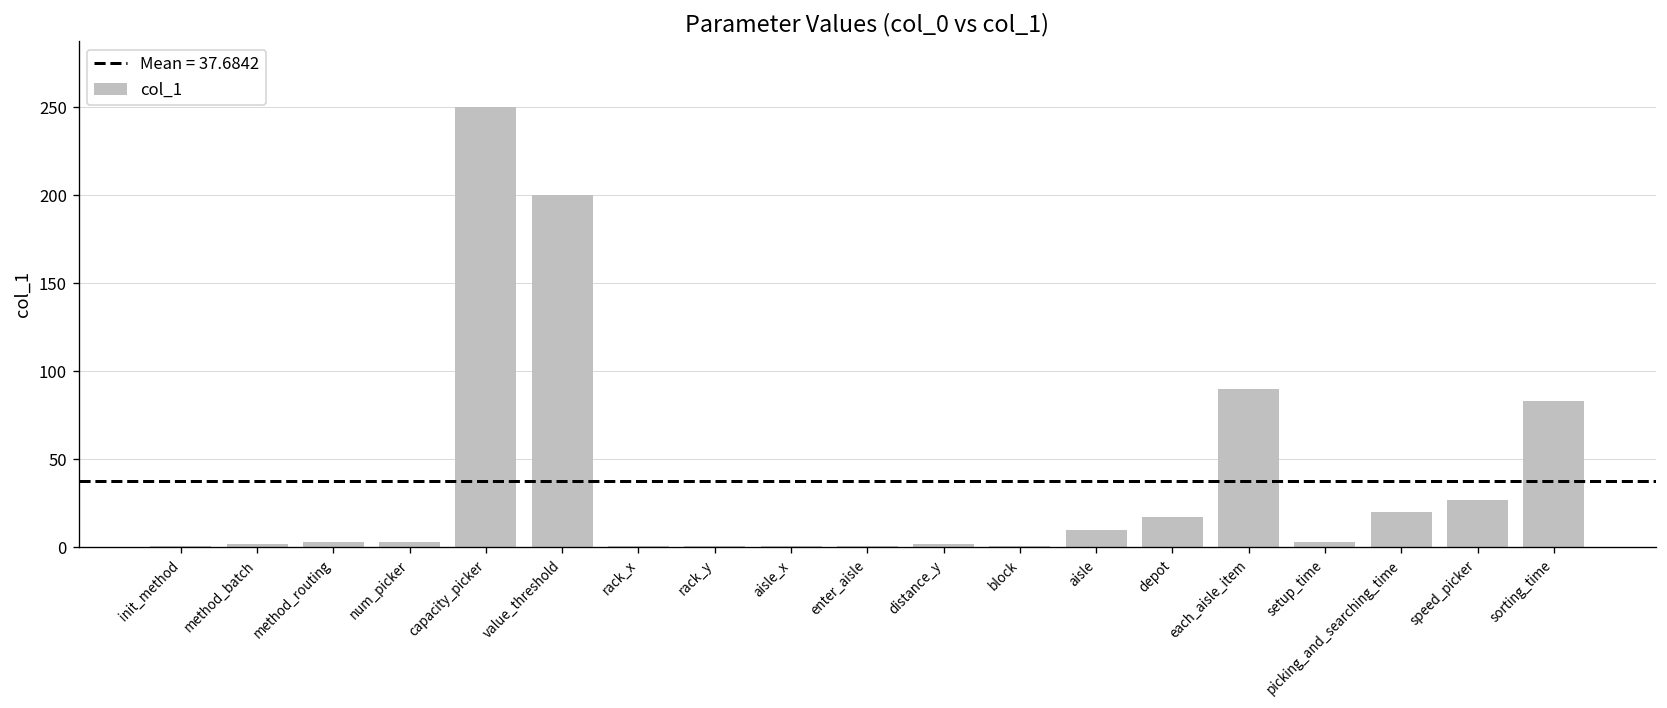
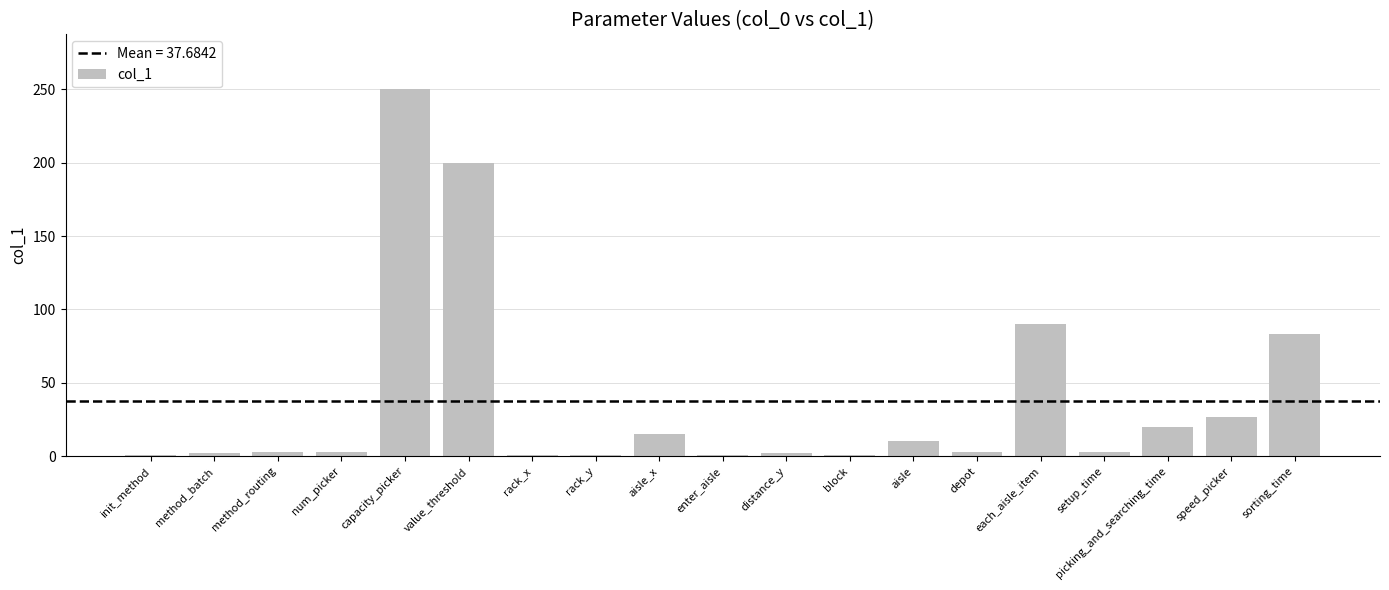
aisle_x: 1 -> 15
depot: 17 -> 3
